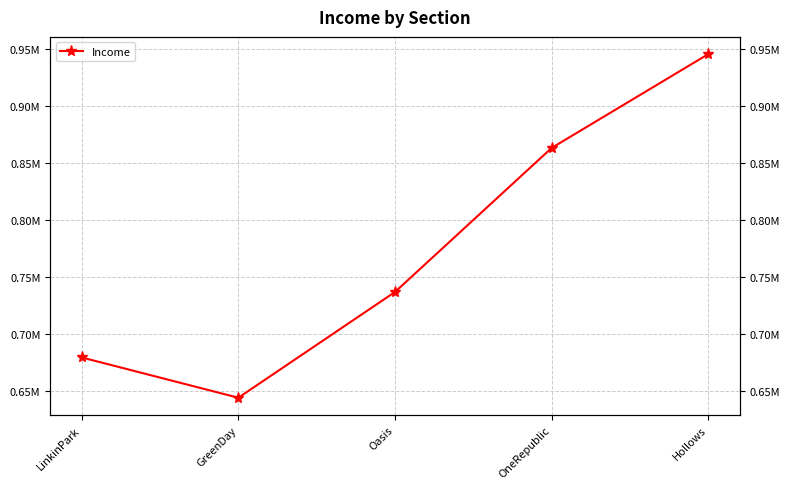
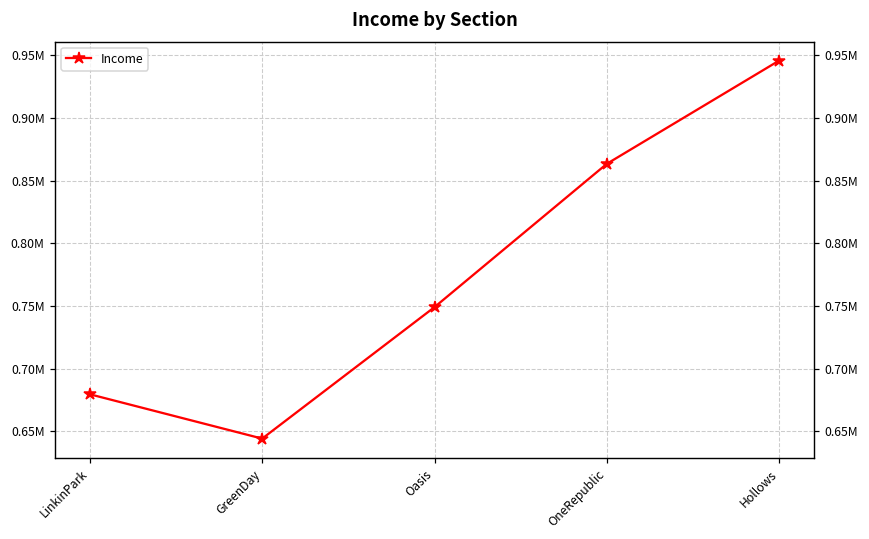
Oasis: 737000 -> 749000
